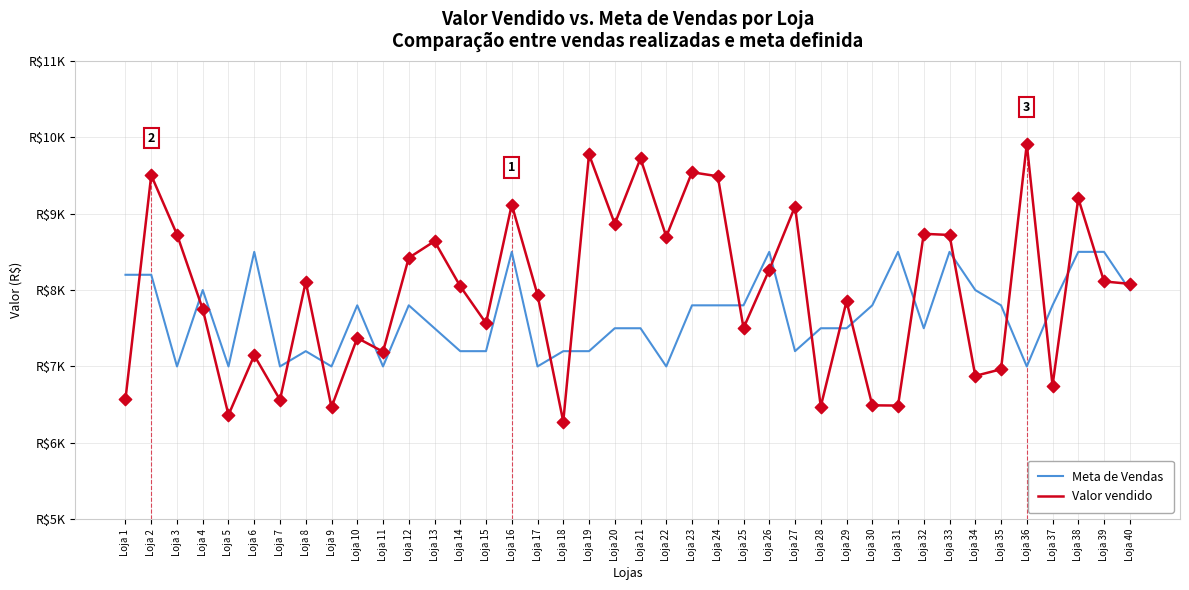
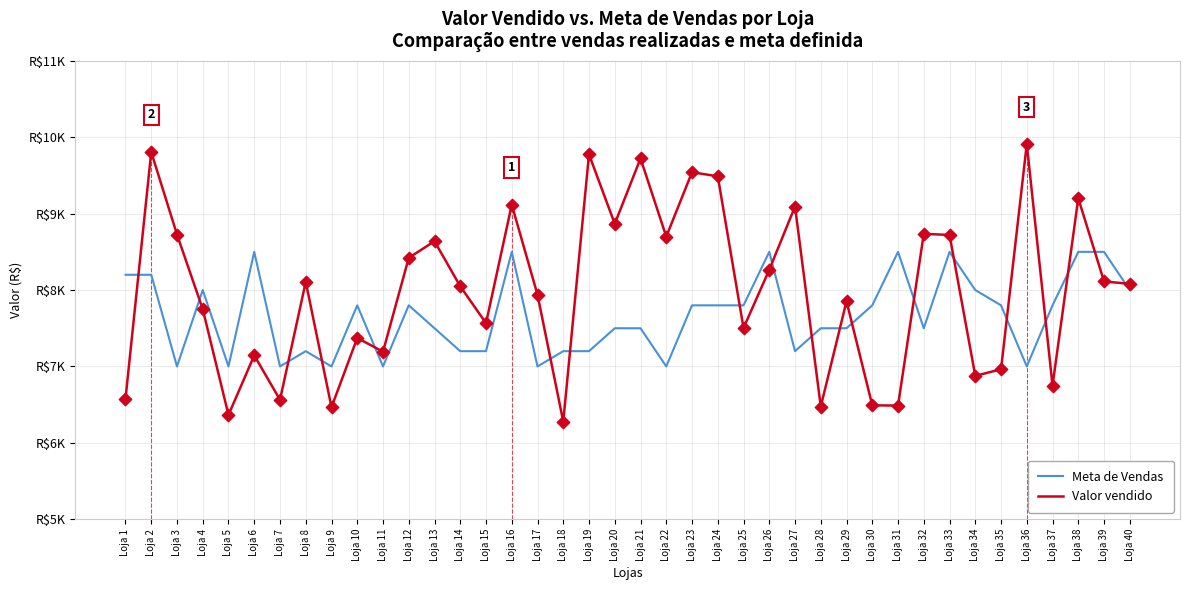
Valor vendido, Loja 2: R$9500 -> R$9800
